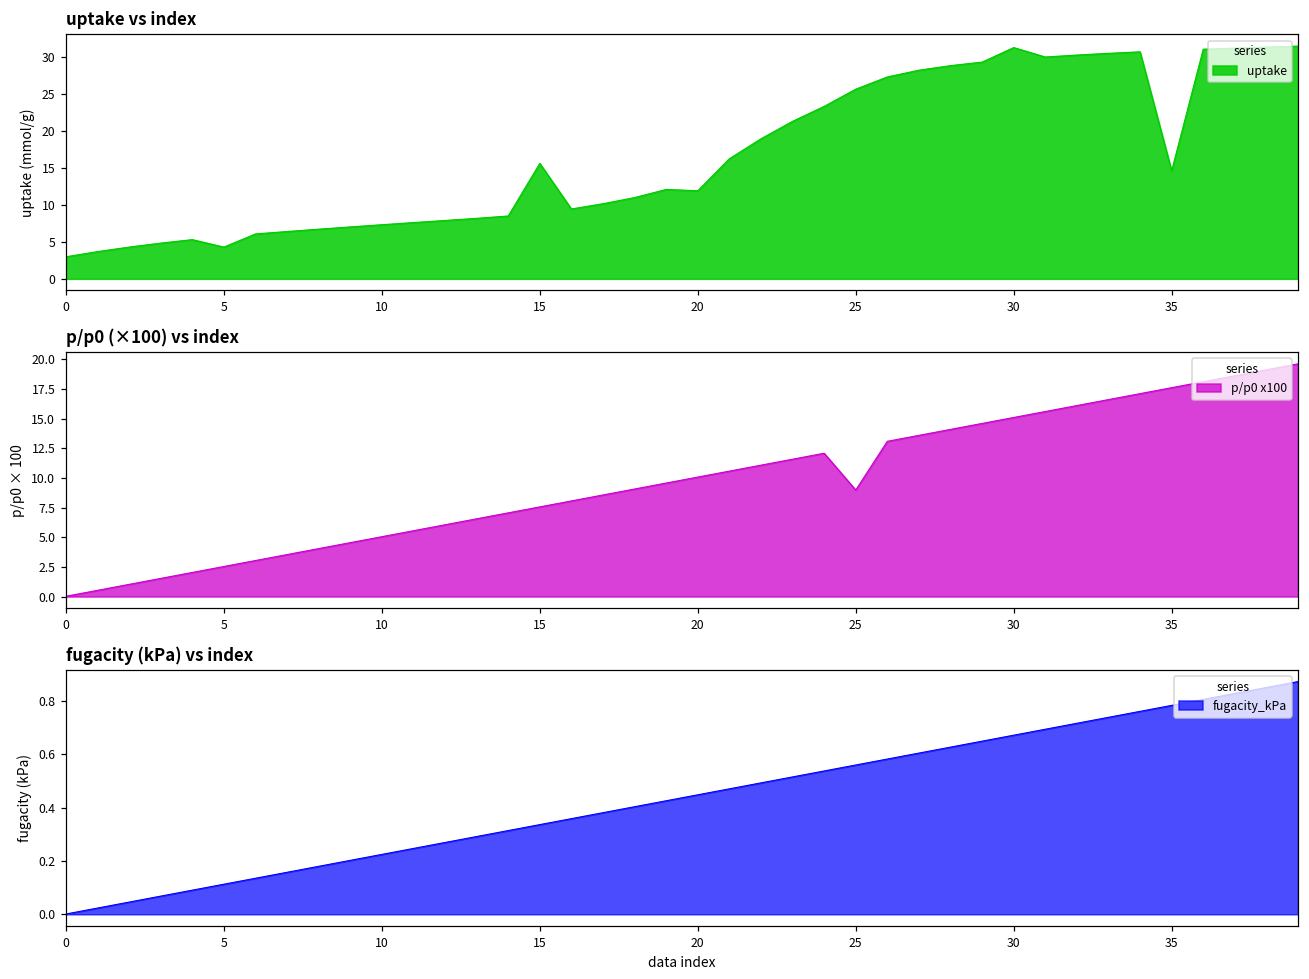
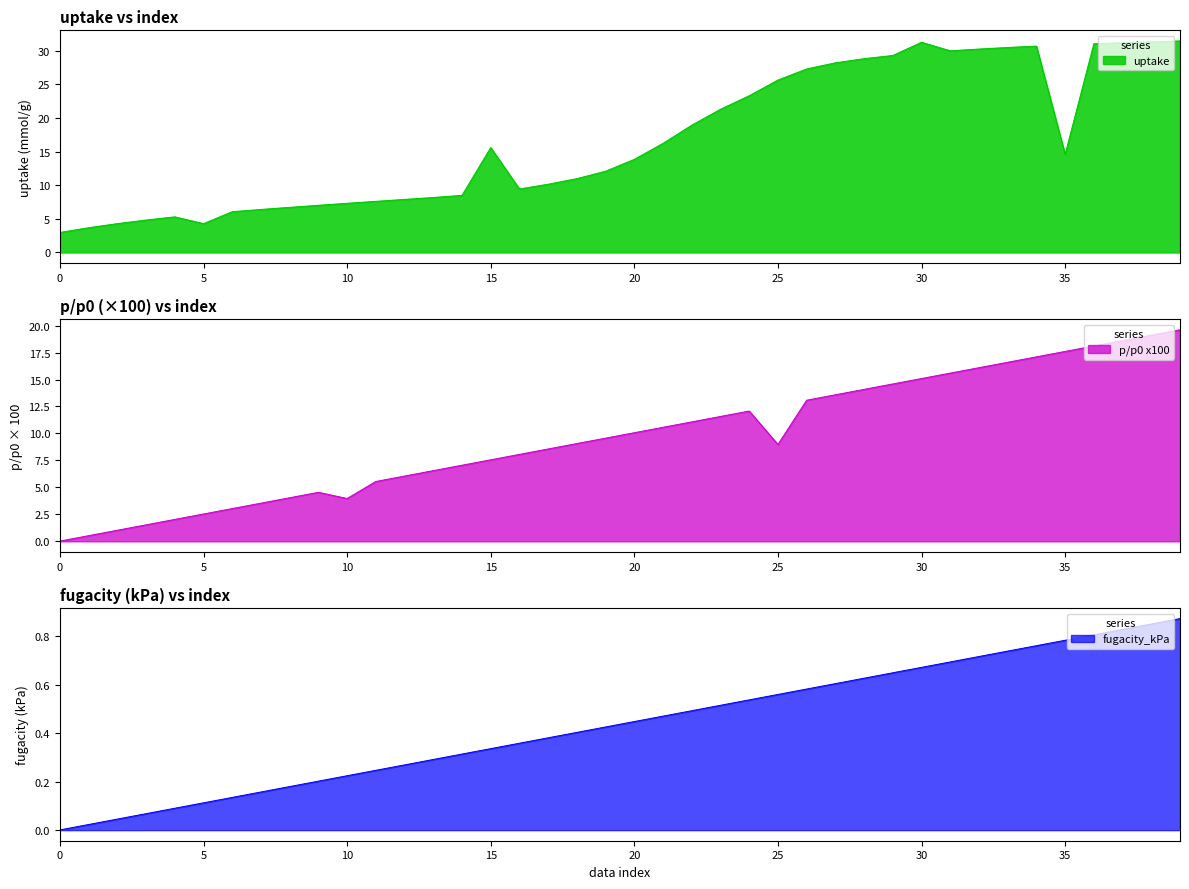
uptake vs index, 20: 12 -> 14
p/p0 (×100) vs index, 10: 5.0 -> 4.0
